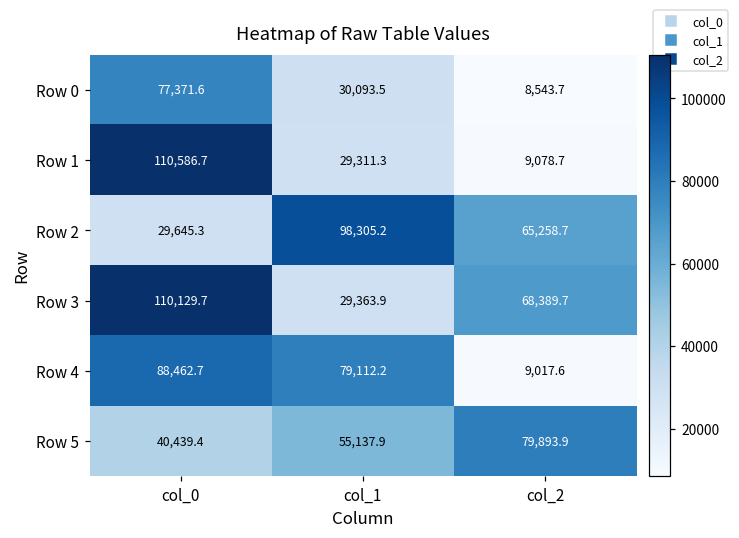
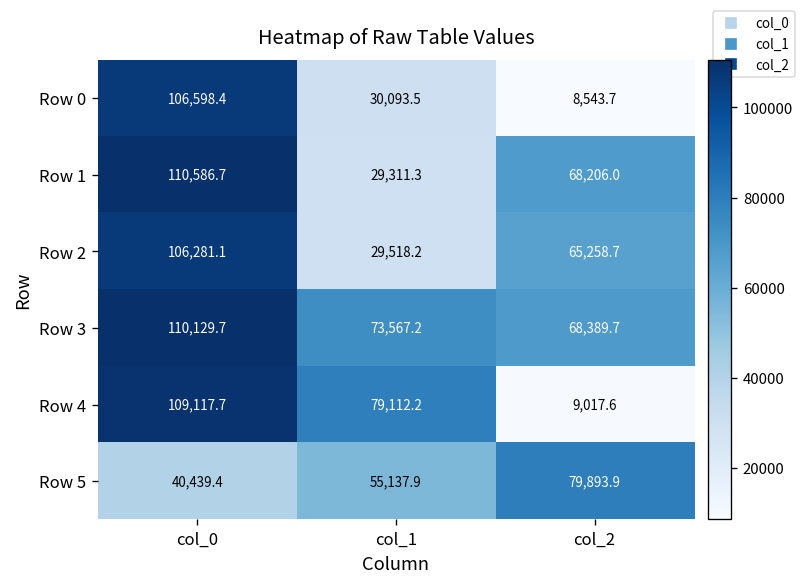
Row 0, col_0: 77,371.6 -> 106,598.4
Row 1, col_2: 9,078.7 -> 68,206.0
Row 2, col_0: 29,645.3 -> 106,281.1
Row 2, col_1: 98,305.2 -> 29,518.2
Row 3, col_1: 29,363.9 -> 73,567.2
Row 4, col_0: 88,462.7 -> 109,117.7
